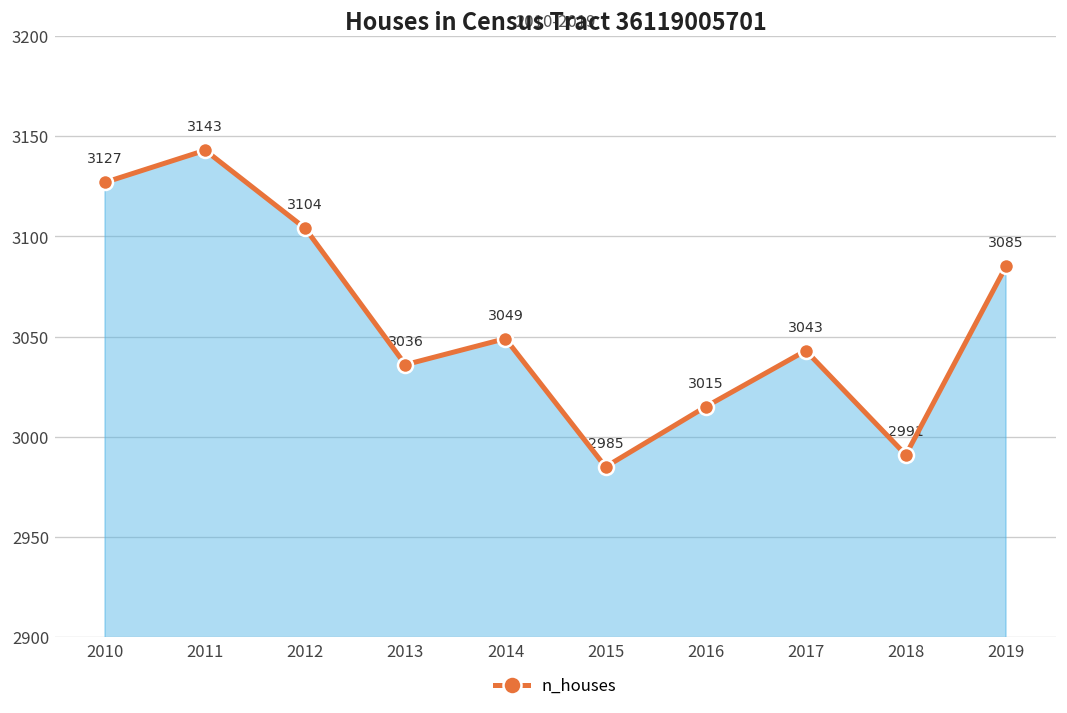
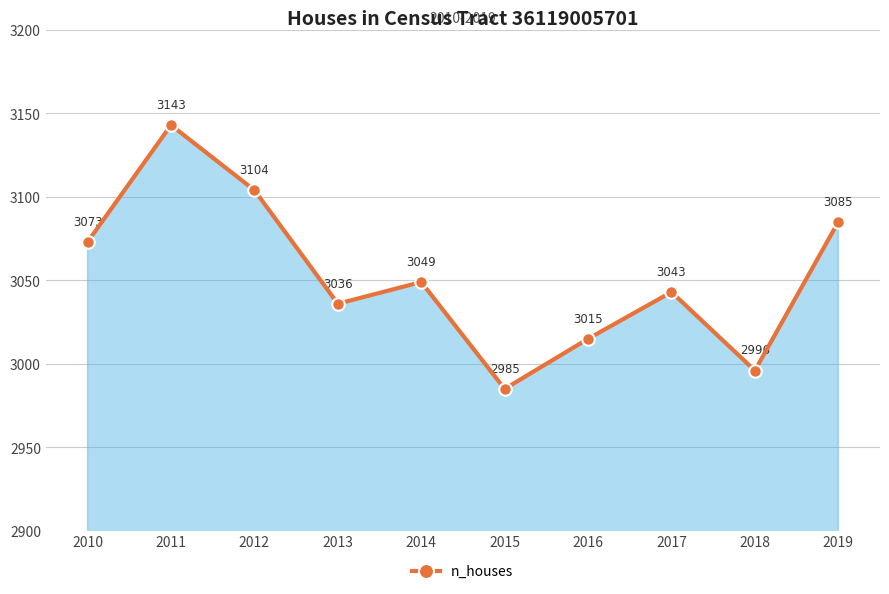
2010: 3127 -> 3073
2018: 2991 -> 2996
